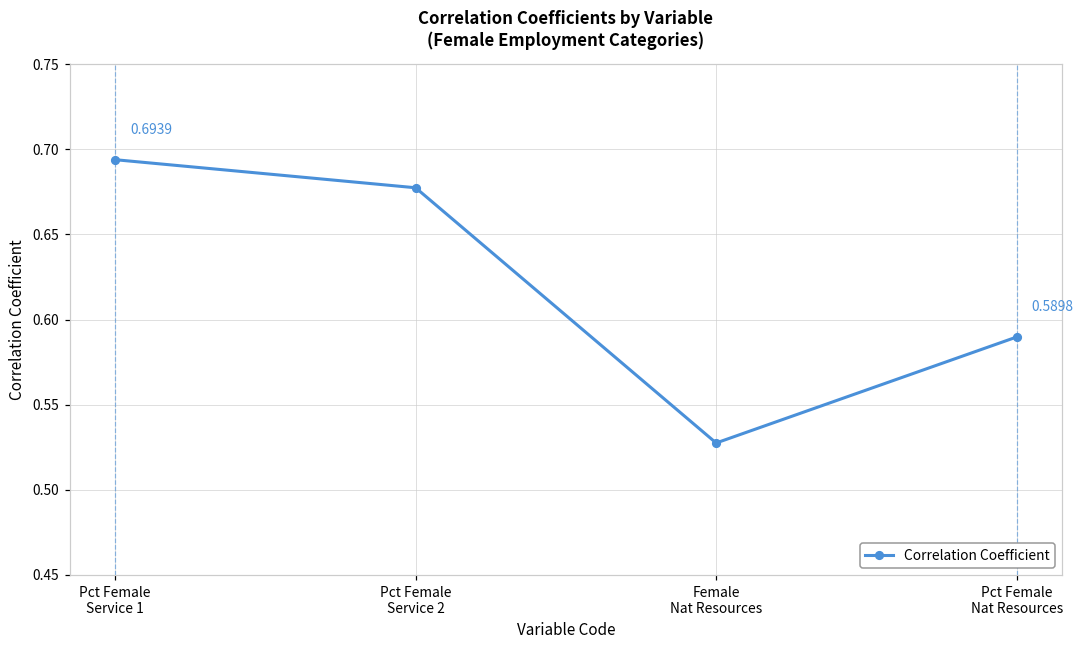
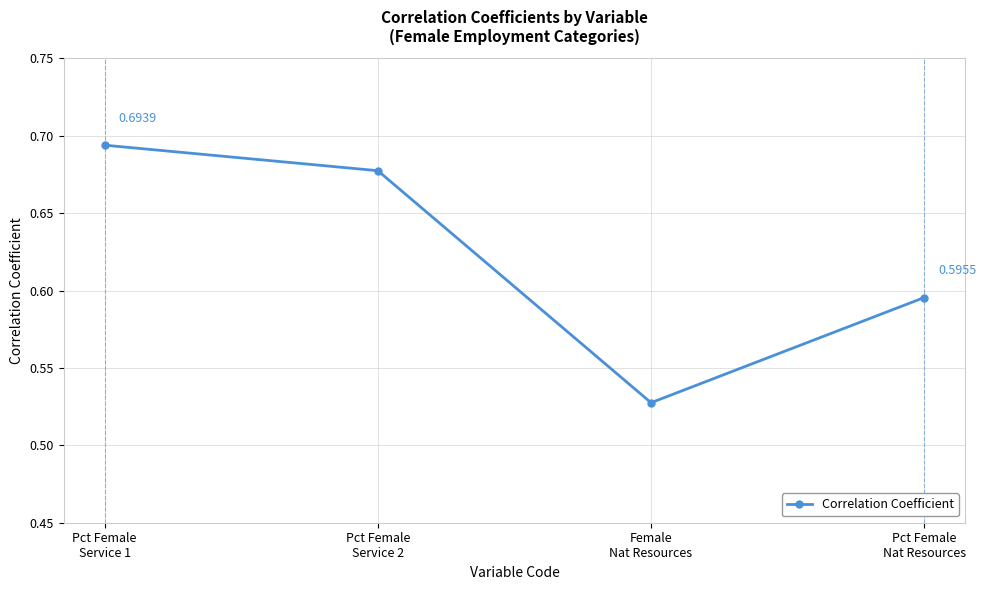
Pct Female Nat Resources: 0.5898 -> 0.5955
